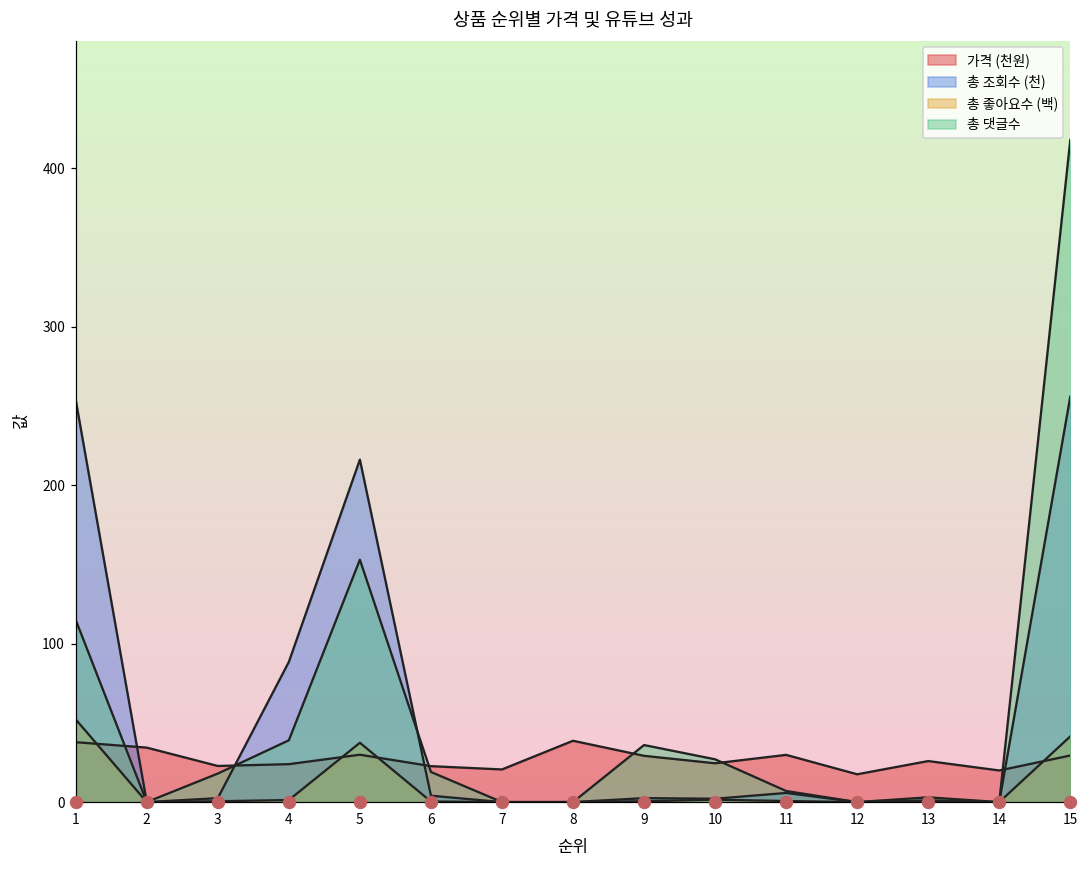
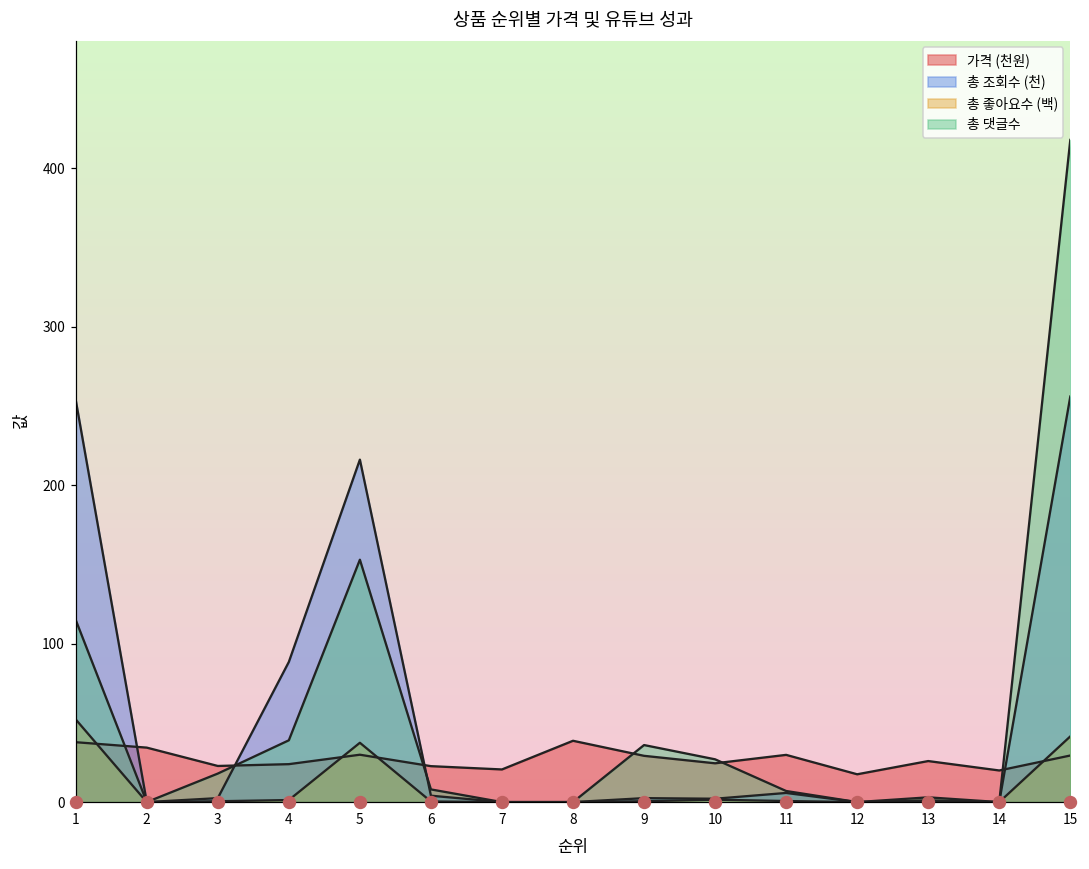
총 댓글수, 6: 19 -> 8
